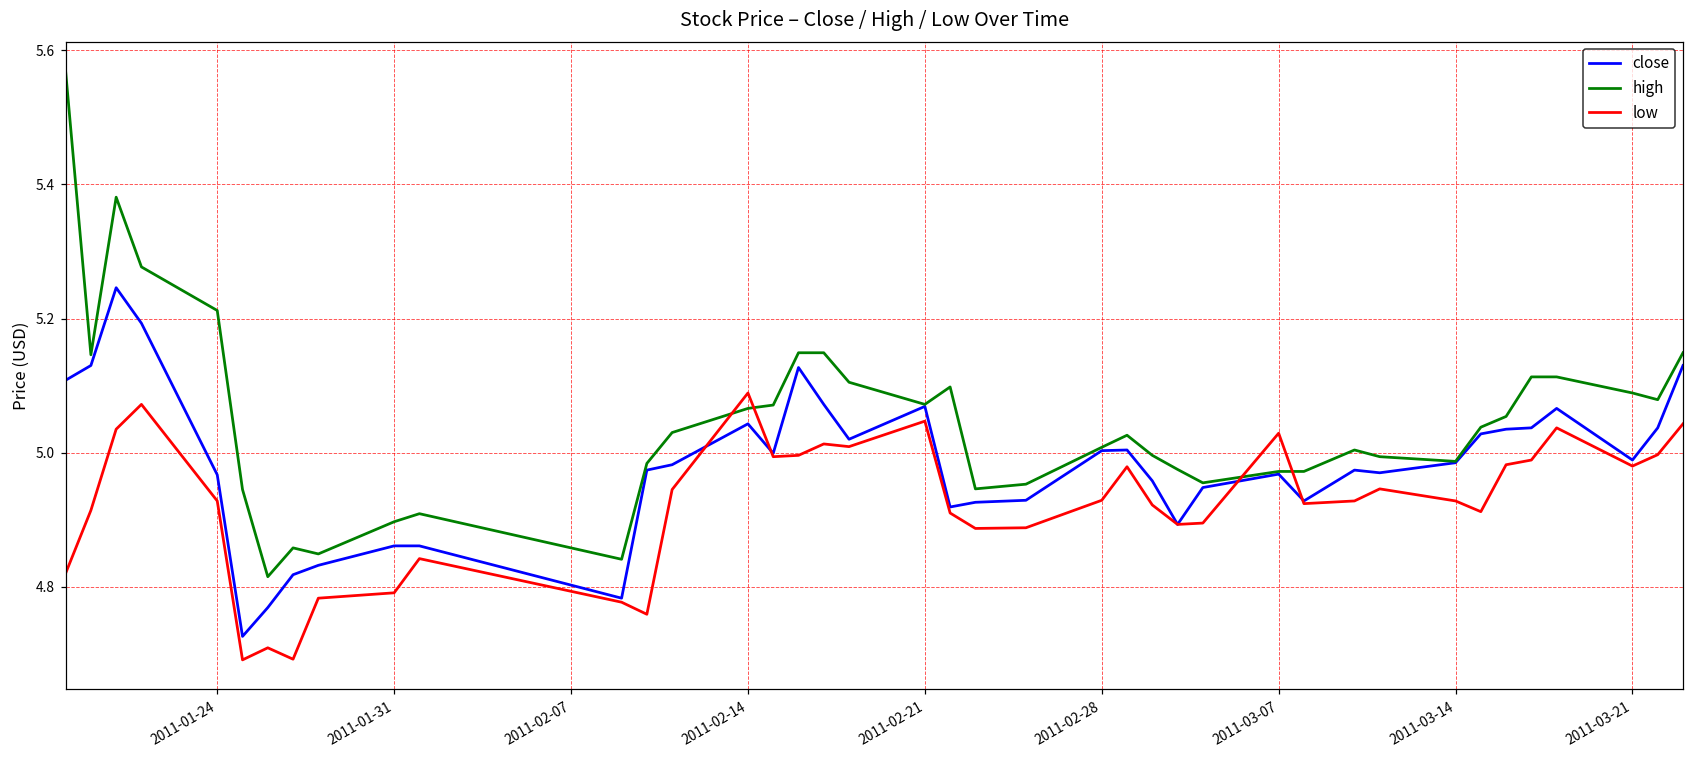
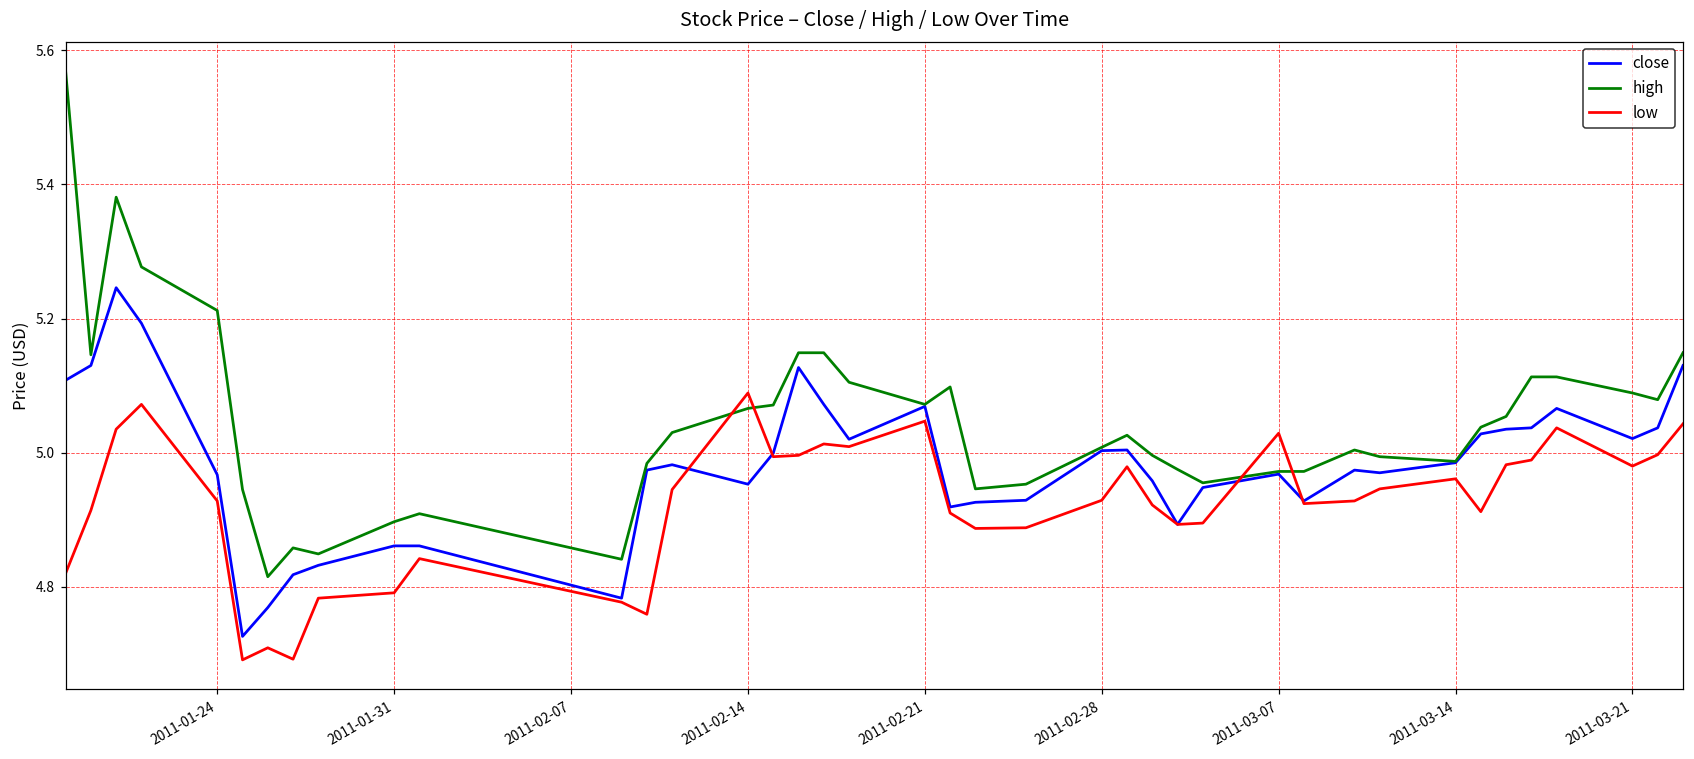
close, 2011-02-14: 5.04 -> 4.95
low, 2011-03-14: 4.93 -> 4.96
close, 2011-03-21: 4.99 -> 5.02
